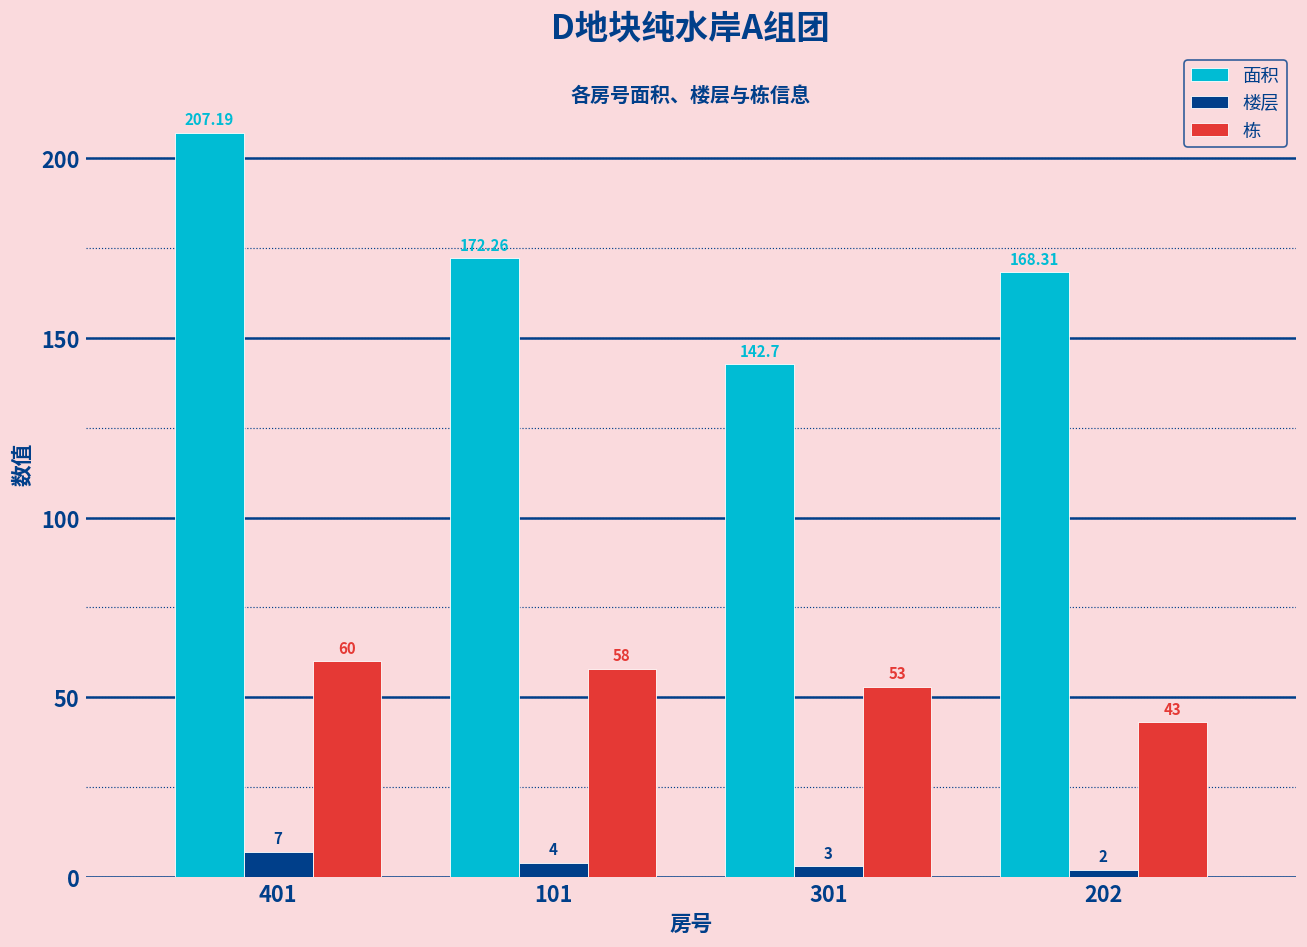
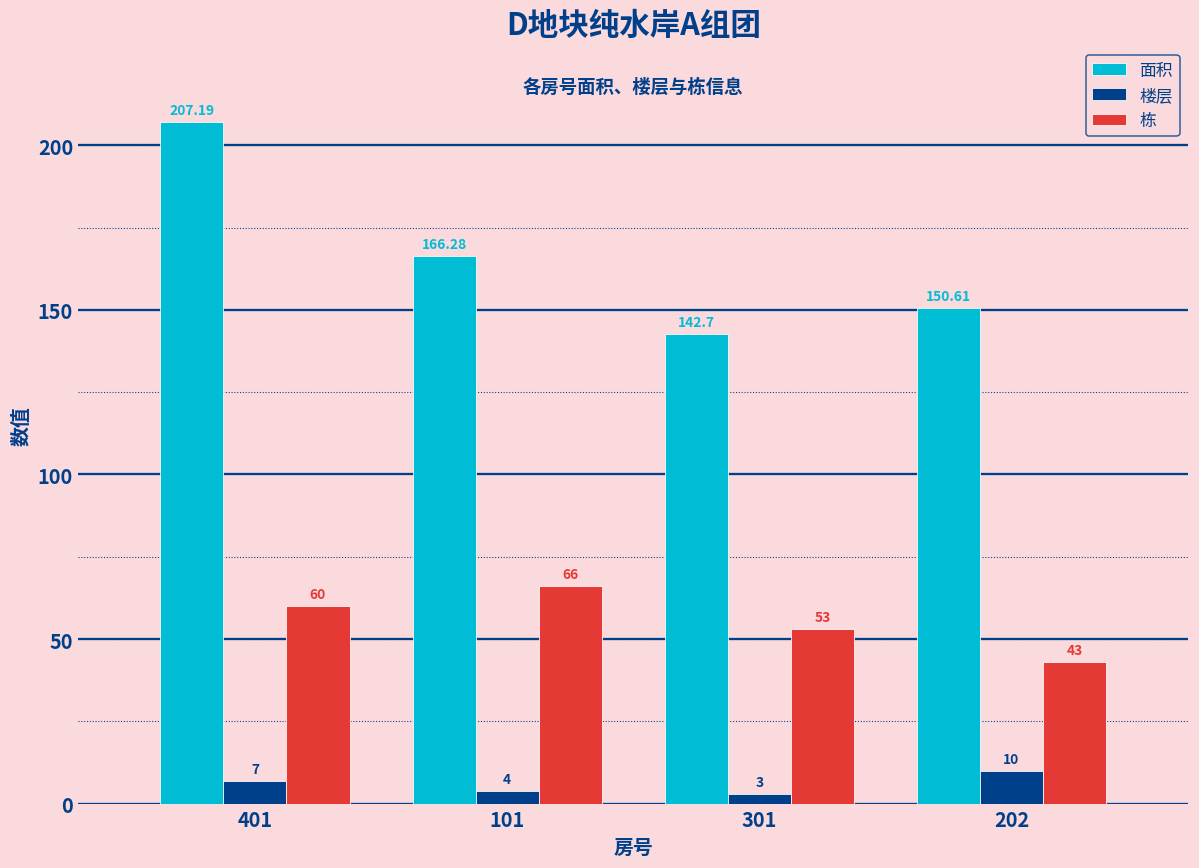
面积, 101: 172.26 -> 166.28
栋, 101: 58 -> 66
面积, 202: 168.31 -> 150.61
楼层, 202: 2 -> 10
